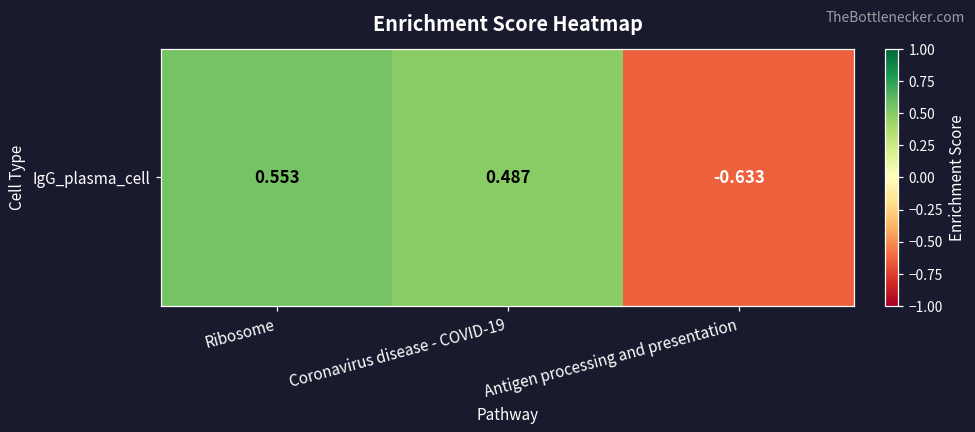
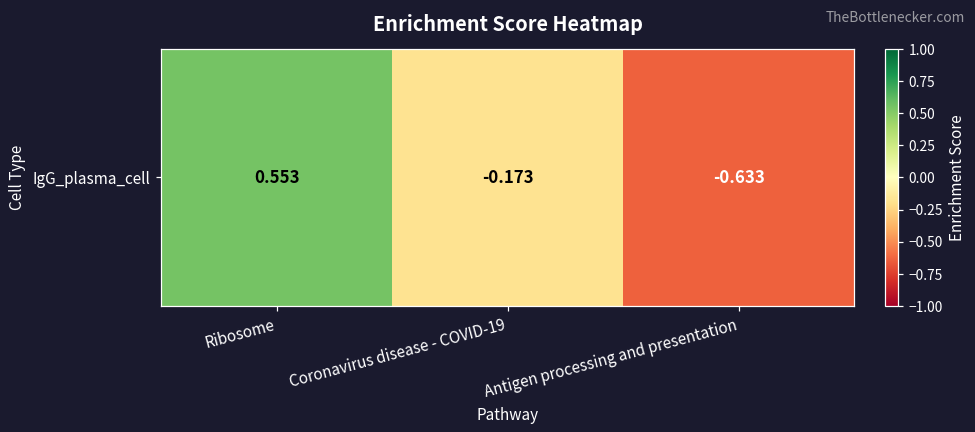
IgG_plasma_cell, Coronavirus disease - COVID-19: 0.487 -> -0.173
